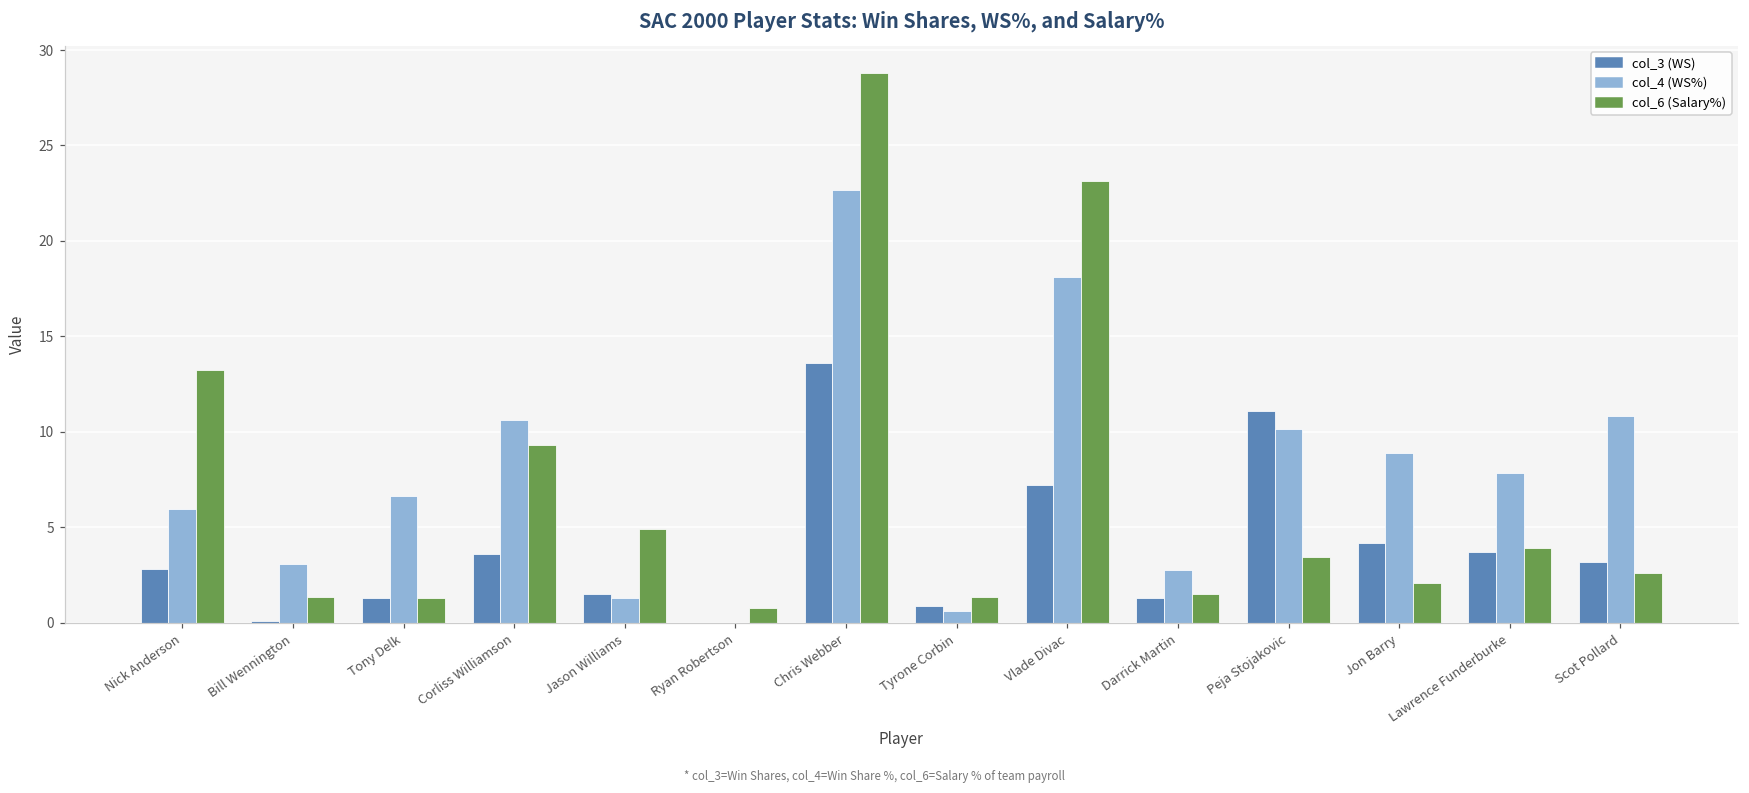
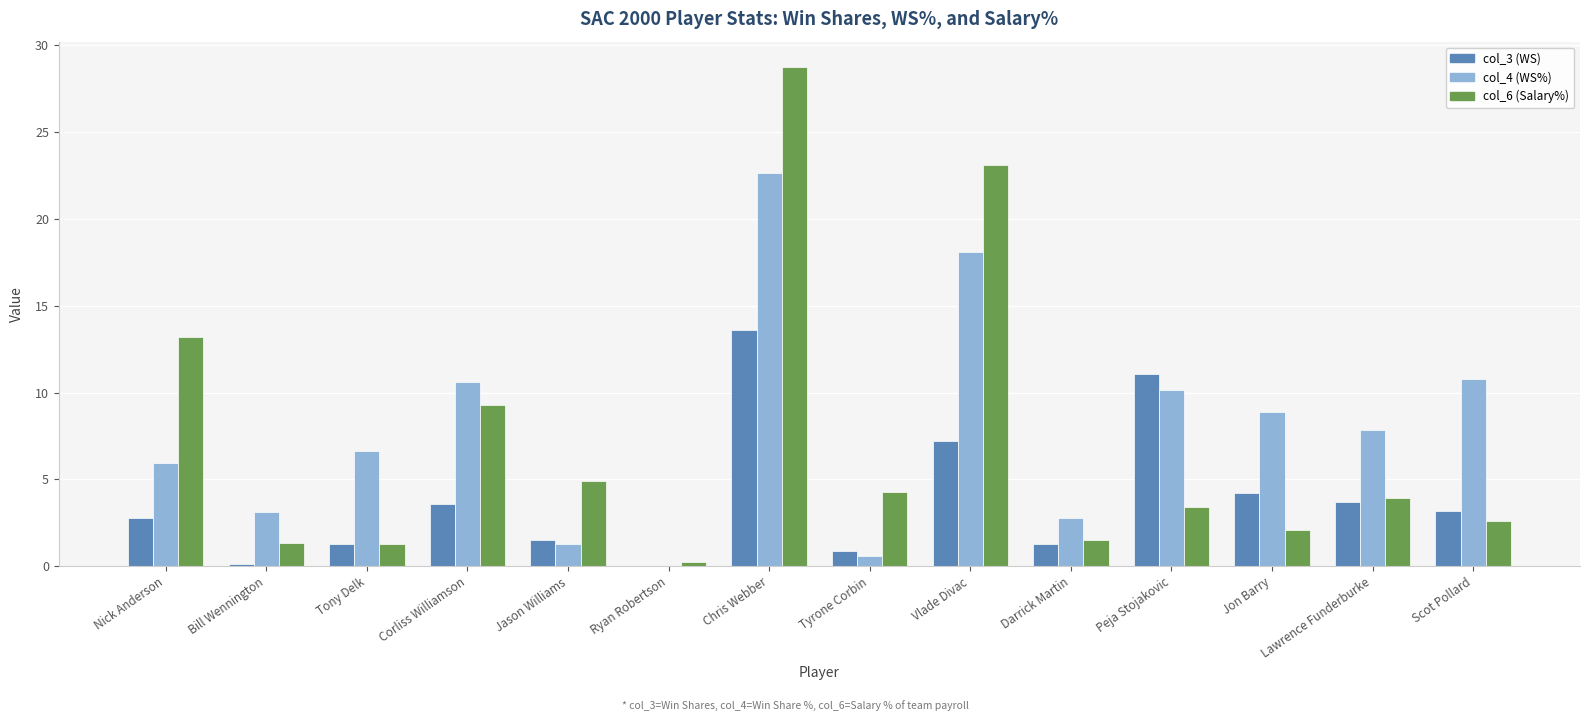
col_6 (Salary%), Ryan Robertson: 0.8 -> 0.2
col_6 (Salary%), Tyrone Corbin: 1.3 -> 4.3
